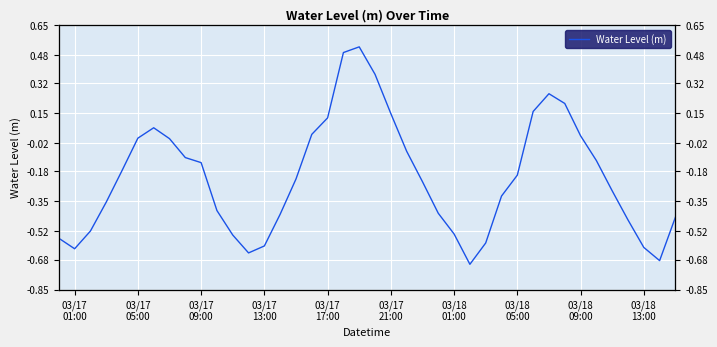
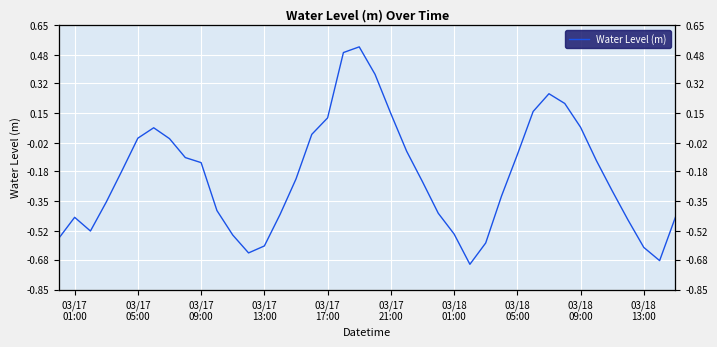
03/17 01:00: -0.62 -> -0.44
03/18 05:00: -0.20 -> -0.09
03/18 09:00: 0.02 -> 0.07
